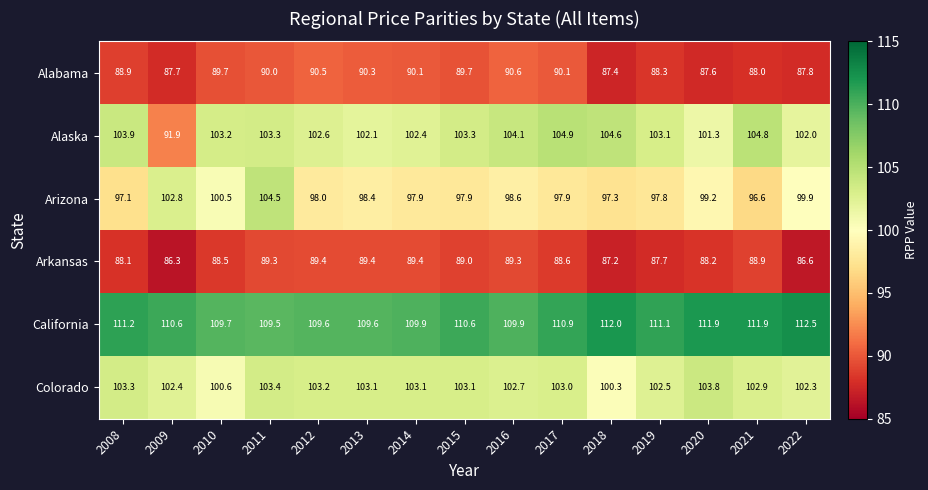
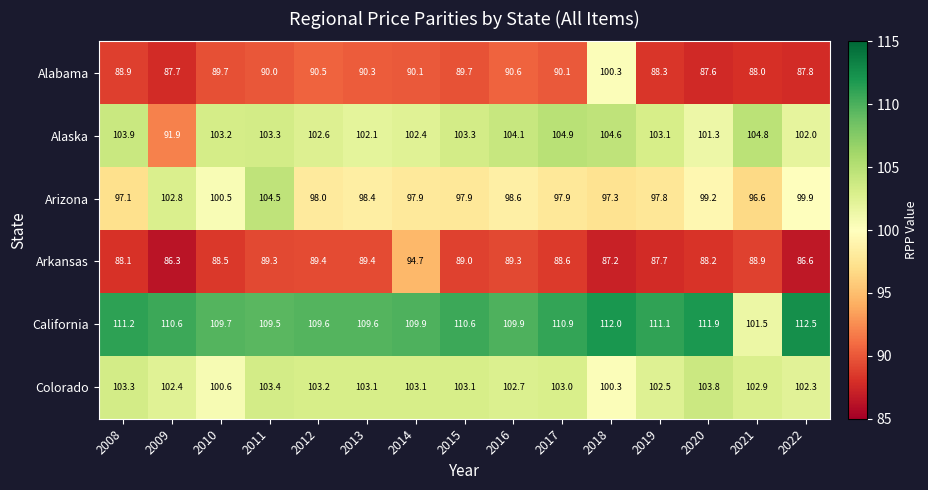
Alabama, 2018: 87.4 -> 100.3
Arkansas, 2014: 89.4 -> 94.7
California, 2021: 111.9 -> 101.5
